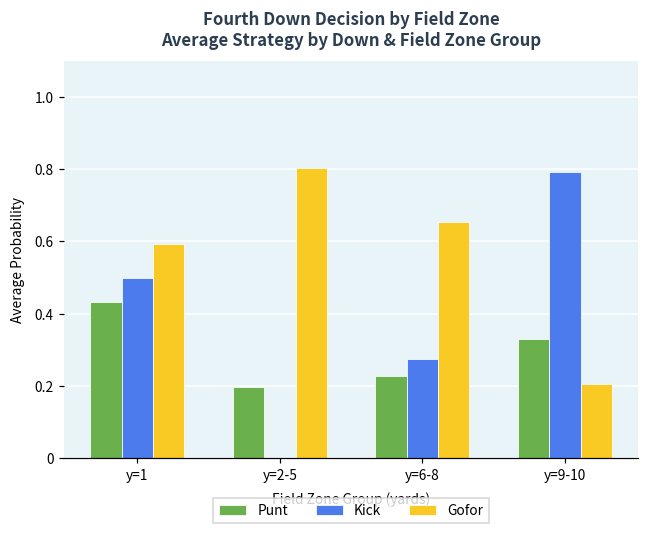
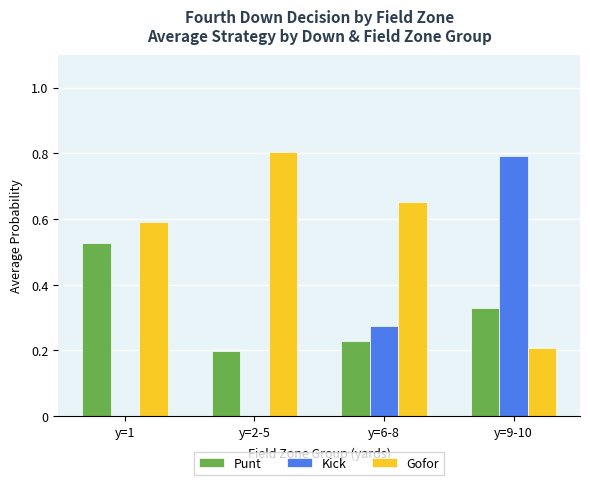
Punt, y=1: 0.43 -> 0.53
Kick, y=1: 0.5 -> 0.0
